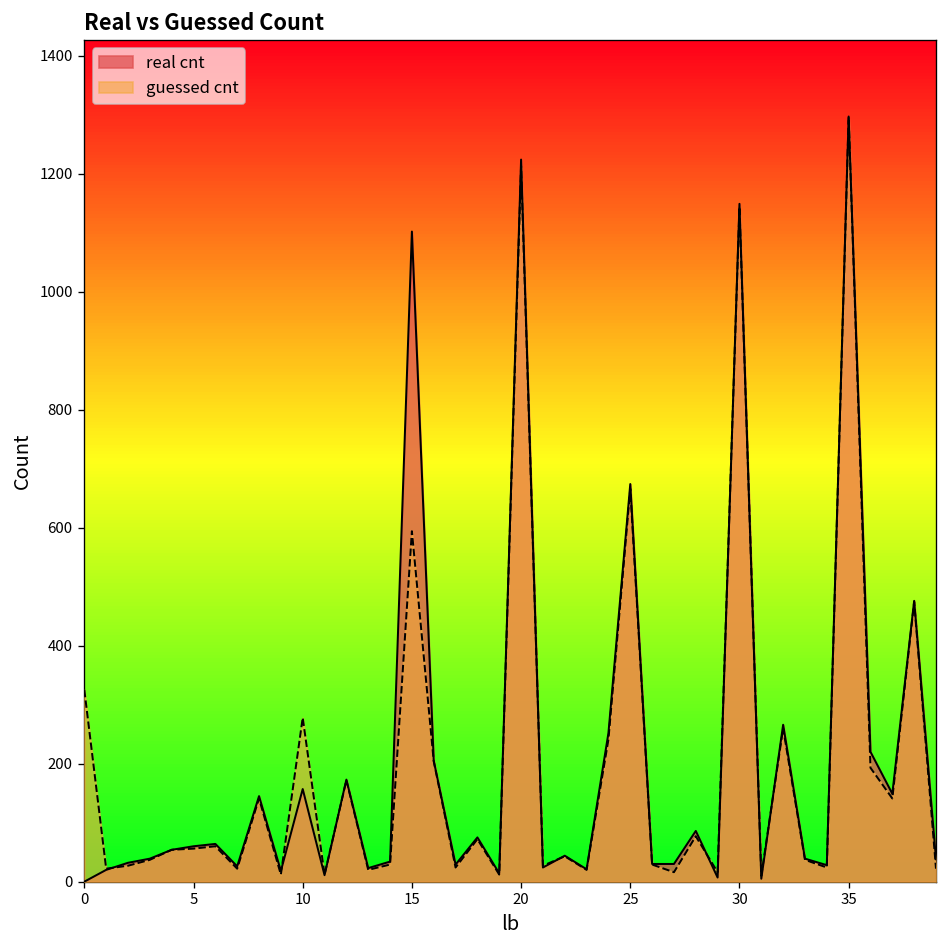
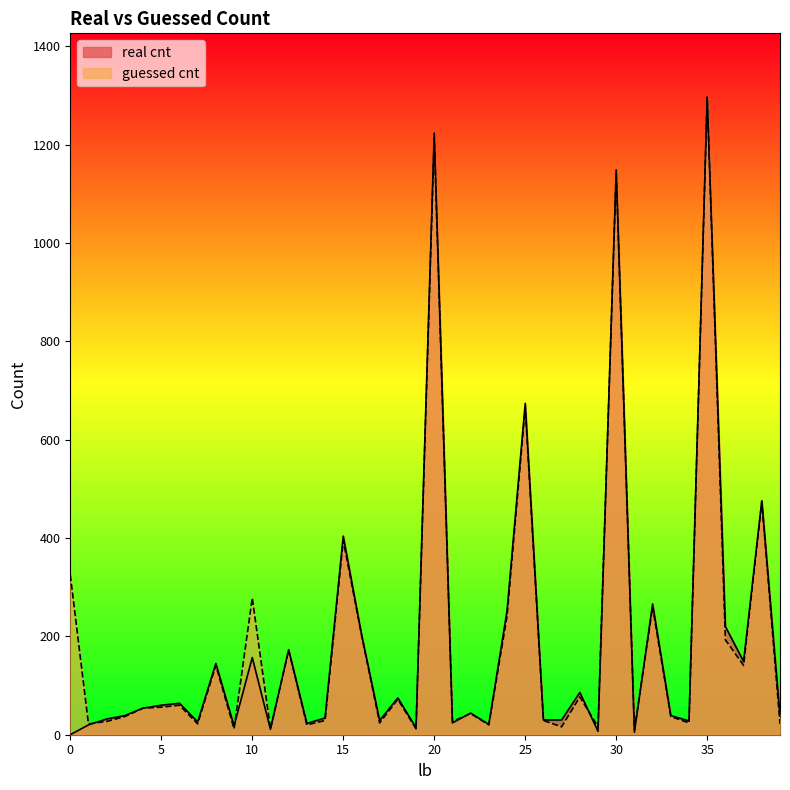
real cnt, 15: 1100 -> 400
guessed cnt, 15: 590 -> 400
